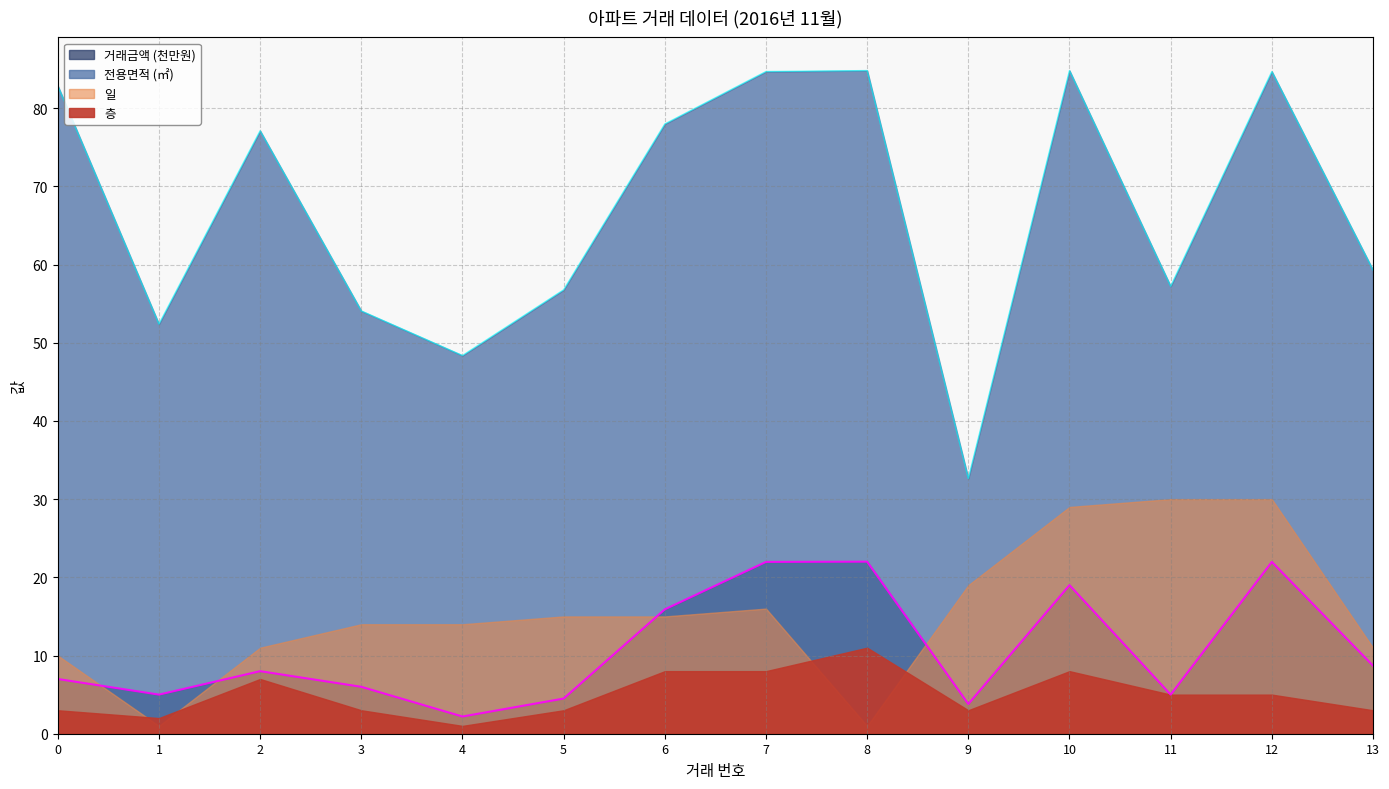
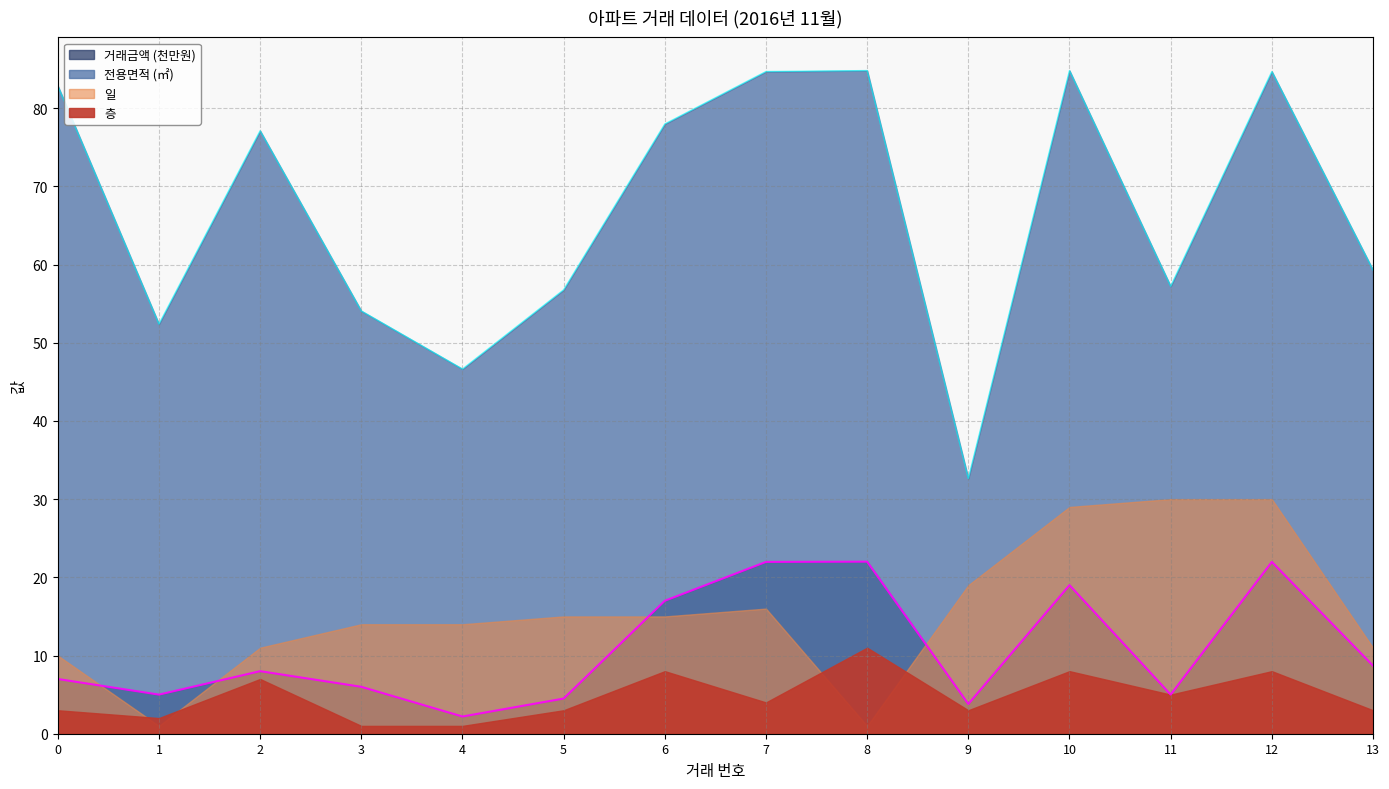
층, 3: 3 -> 1
전용면적 (㎡), 4: 48 -> 47
거래금액 (천만원), 6: 16 -> 17
층, 7: 8 -> 4
층, 12: 5 -> 8
